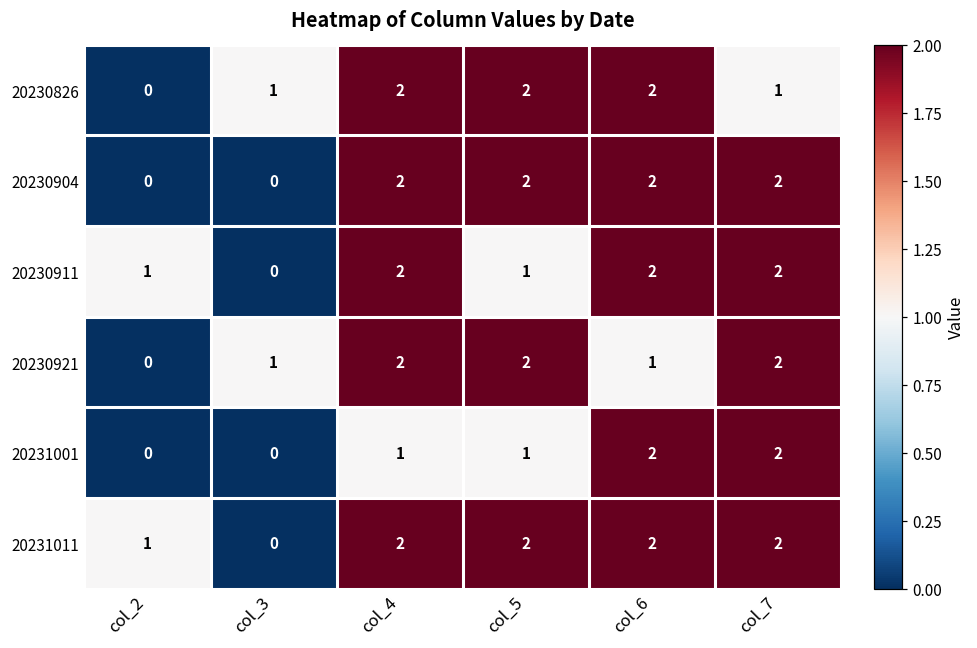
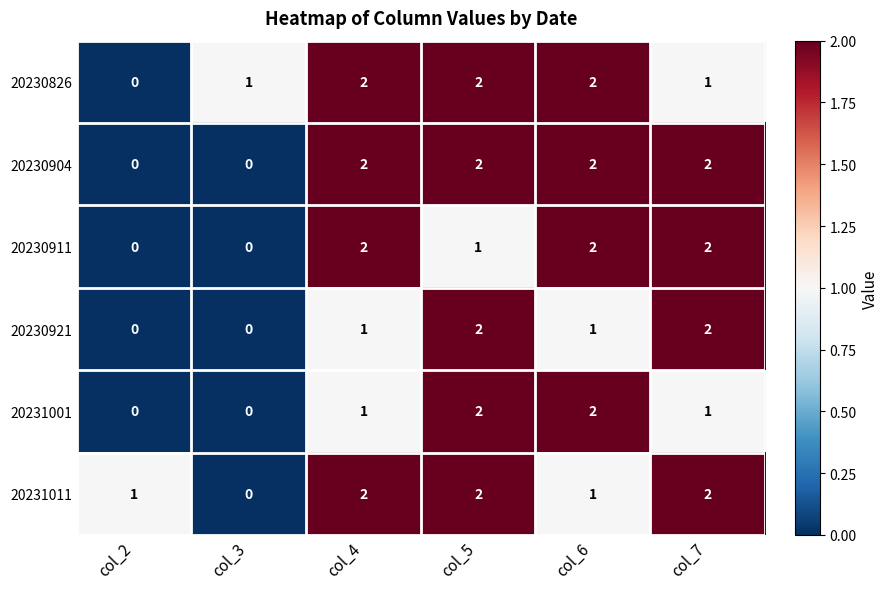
20230911, col_2: 1 -> 0
20230921, col_3: 1 -> 0
20230921, col_4: 2 -> 1
20231001, col_5: 1 -> 2
20231001, col_7: 2 -> 1
20231011, col_6: 2 -> 1
